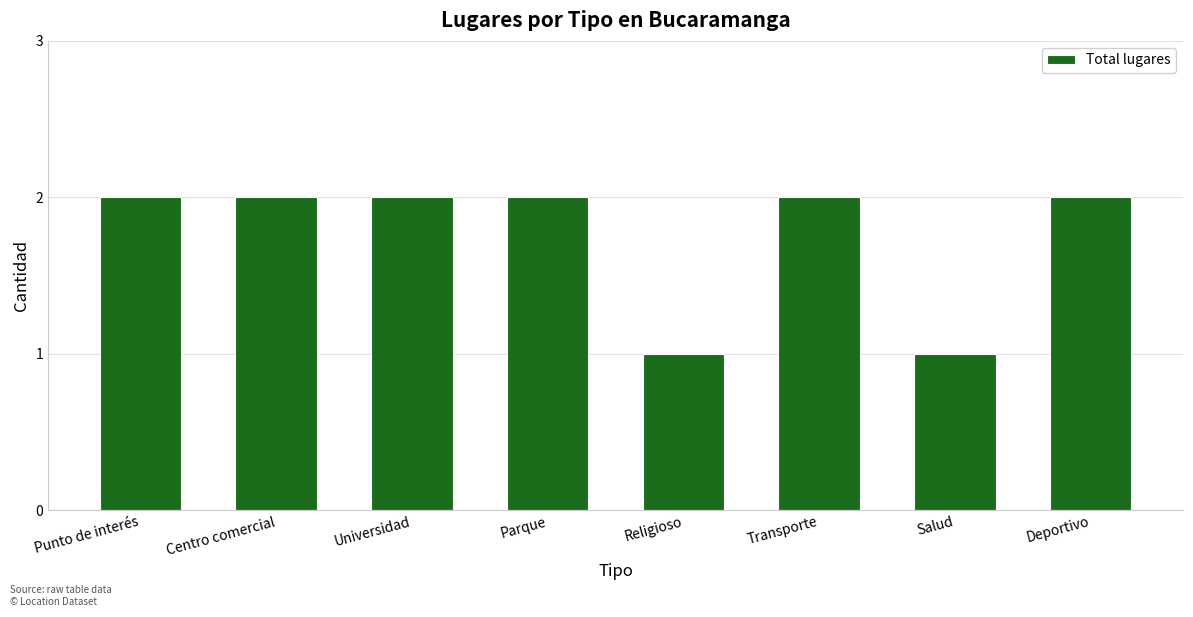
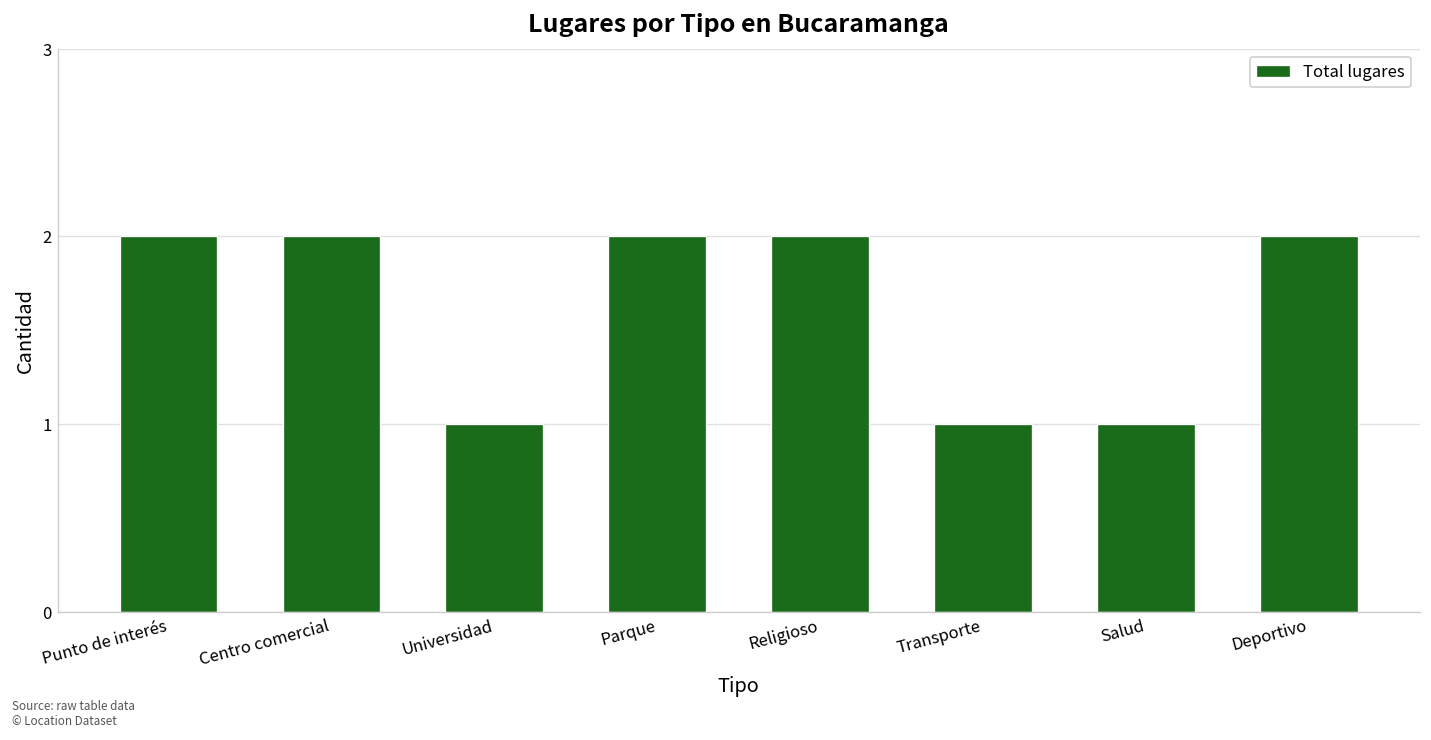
Universidad: 2 -> 1
Religioso: 1 -> 2
Transporte: 2 -> 1
